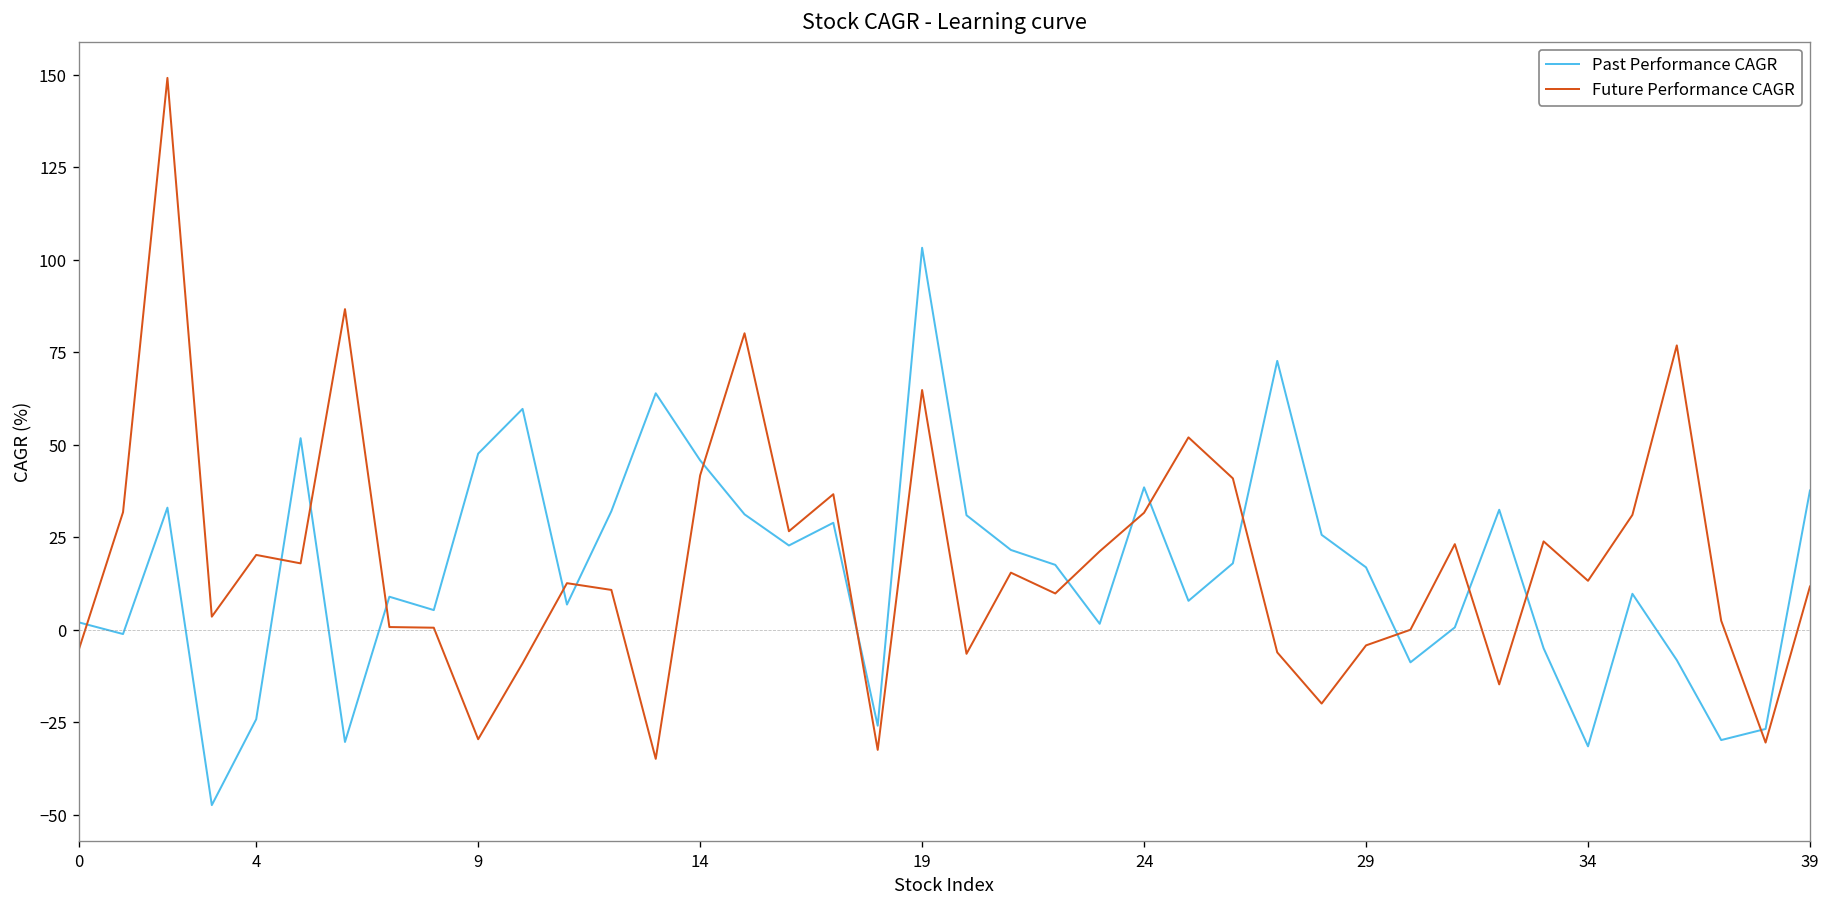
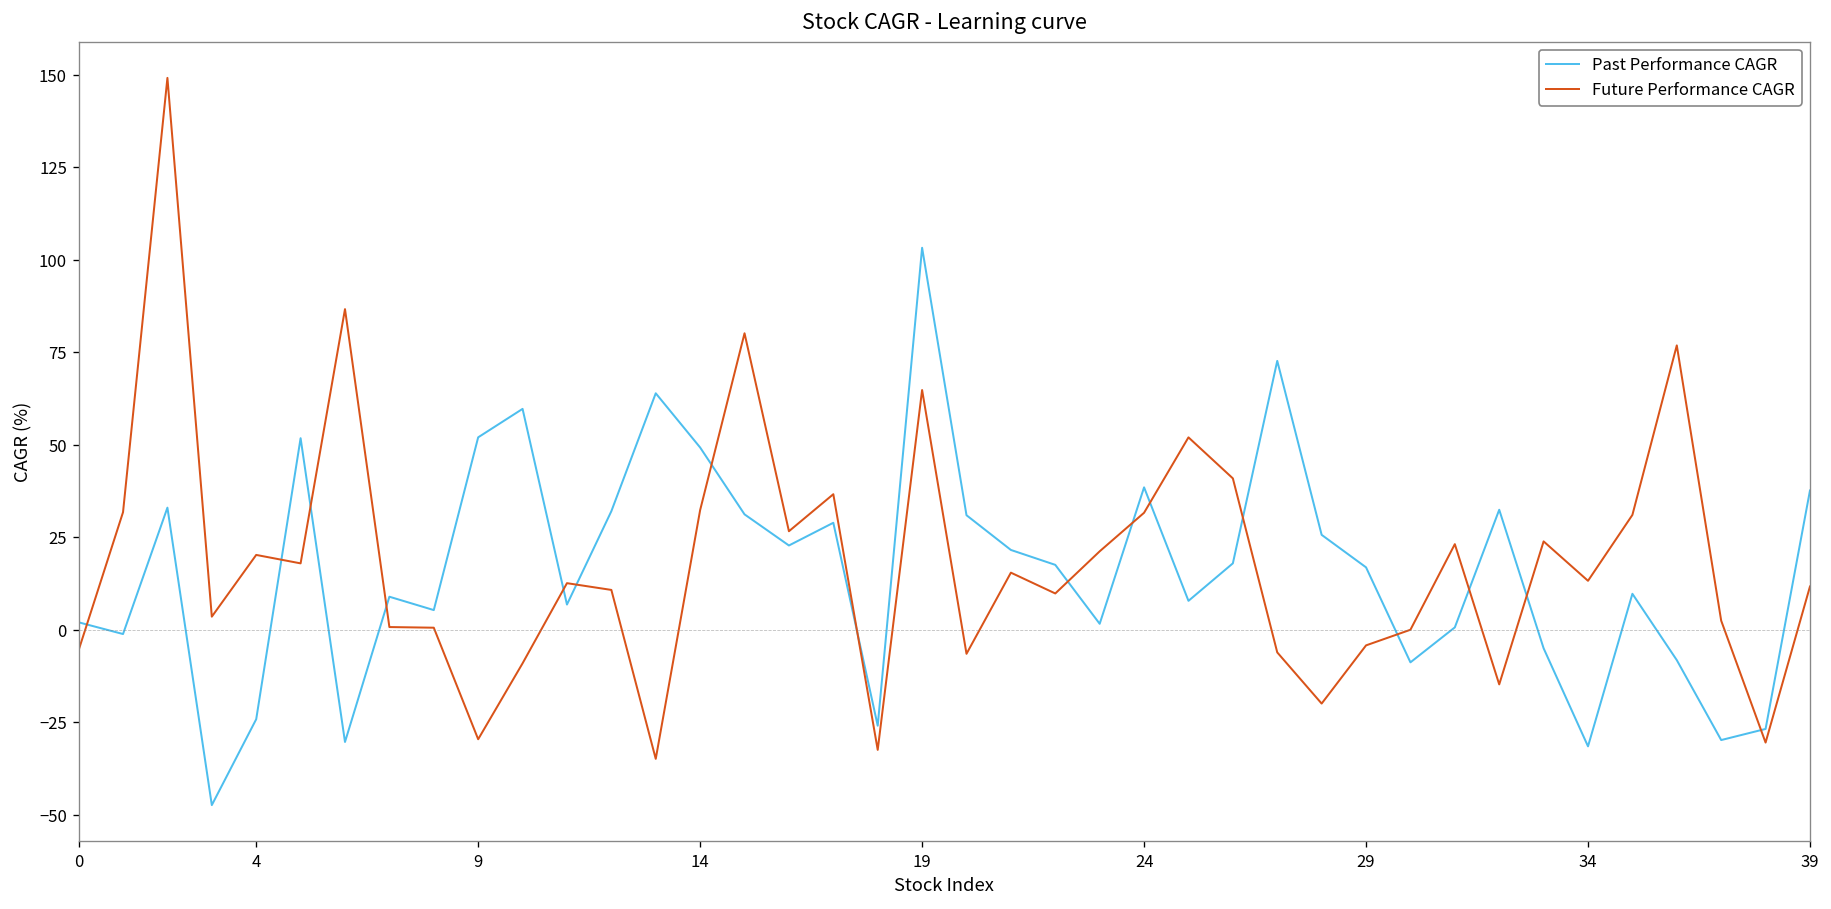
Past Performance CAGR, 9: 48 -> 52
Past Performance CAGR, 14: 46 -> 49
Future Performance CAGR, 14: 42 -> 32
